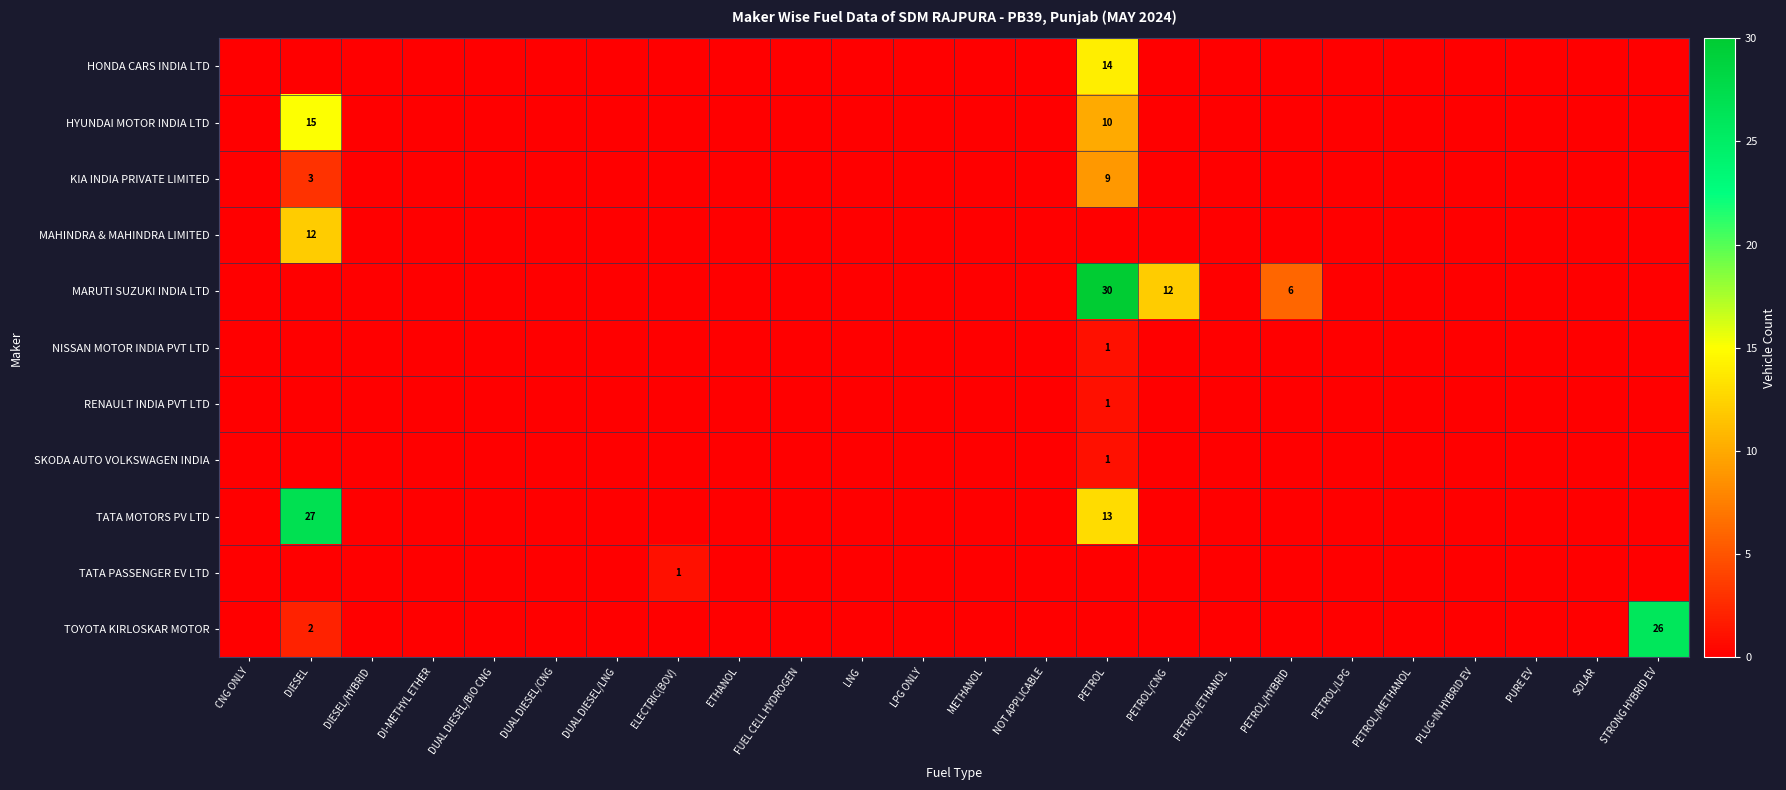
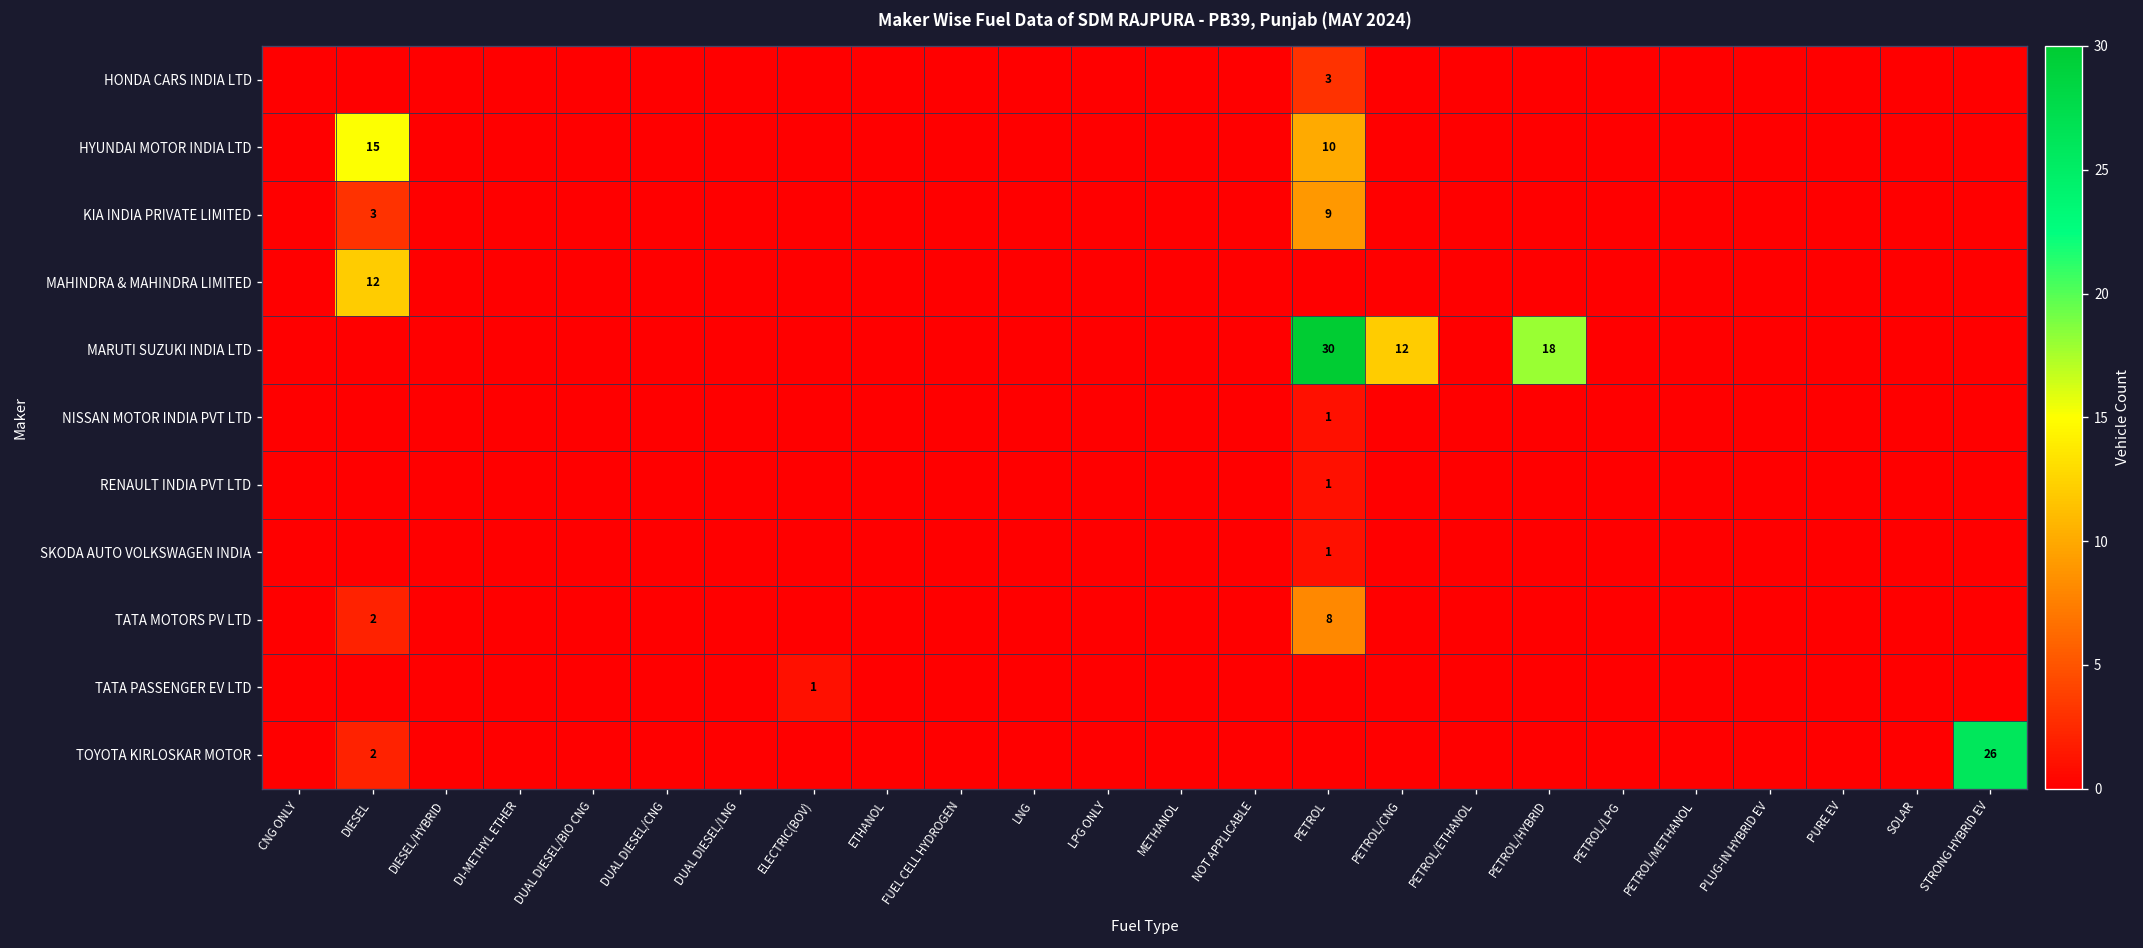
HONDA CARS INDIA LTD, PETROL: 14 -> 3
MARUTI SUZUKI INDIA LTD, PETROL/HYBRID: 6 -> 18
TATA MOTORS PV LTD, DIESEL: 27 -> 2
TATA MOTORS PV LTD, PETROL: 13 -> 8
